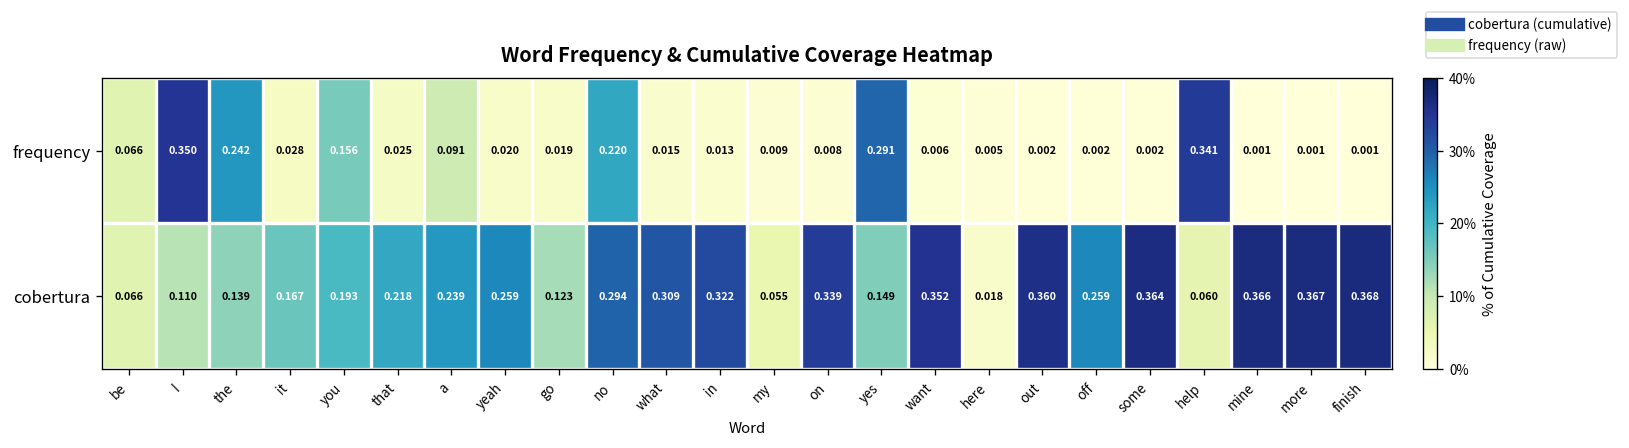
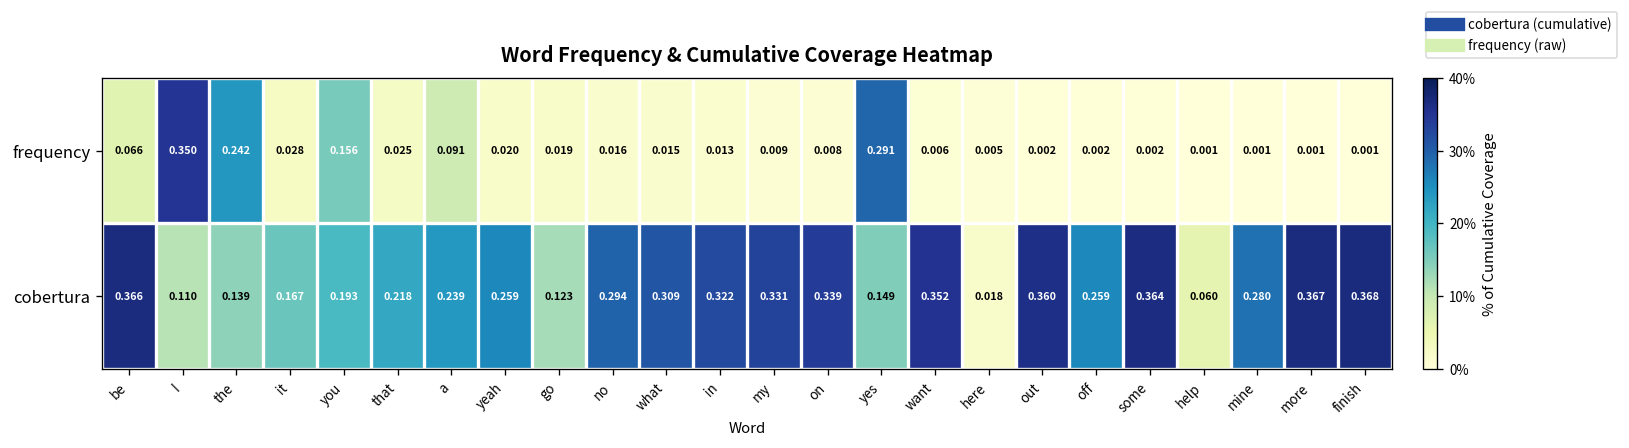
frequency, no: 0.220 -> 0.016
frequency, help: 0.341 -> 0.001
cobertura, be: 0.066 -> 0.366
cobertura, my: 0.055 -> 0.331
cobertura, mine: 0.366 -> 0.280
